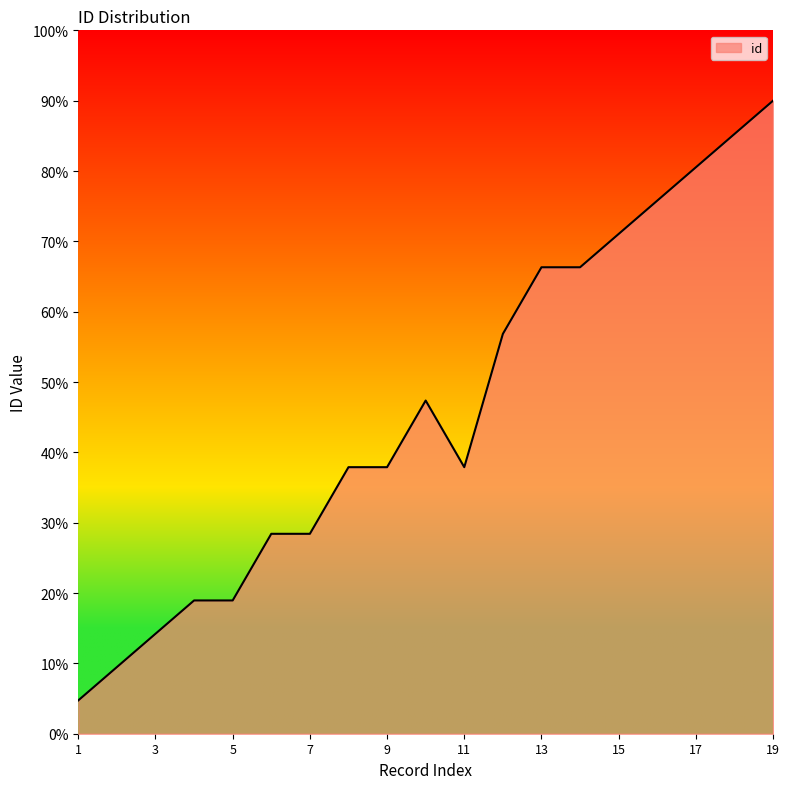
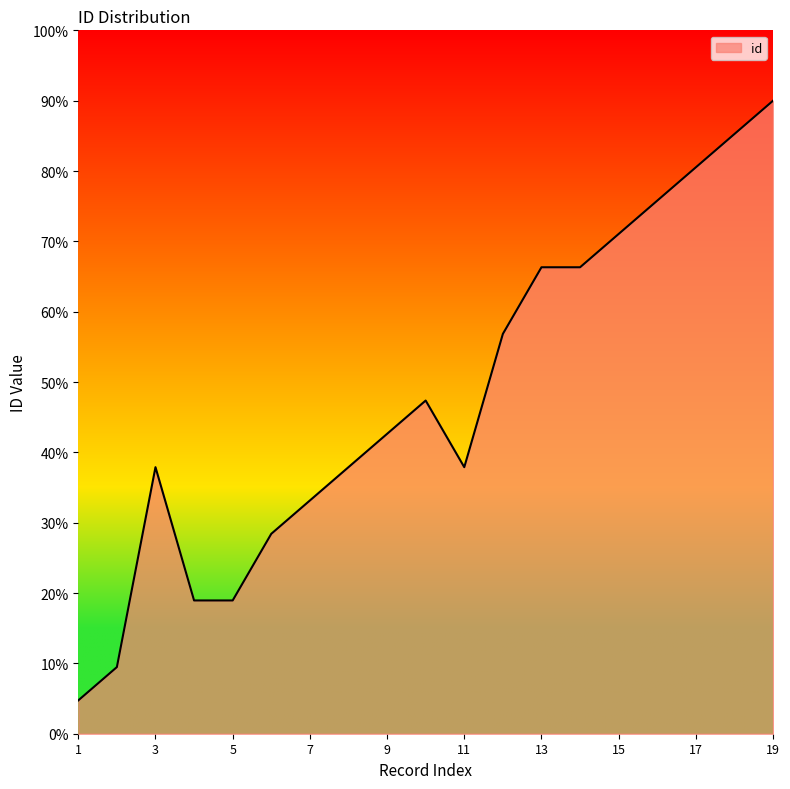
3: 14% -> 38%
7: 28% -> 33%
9: 38% -> 43%
